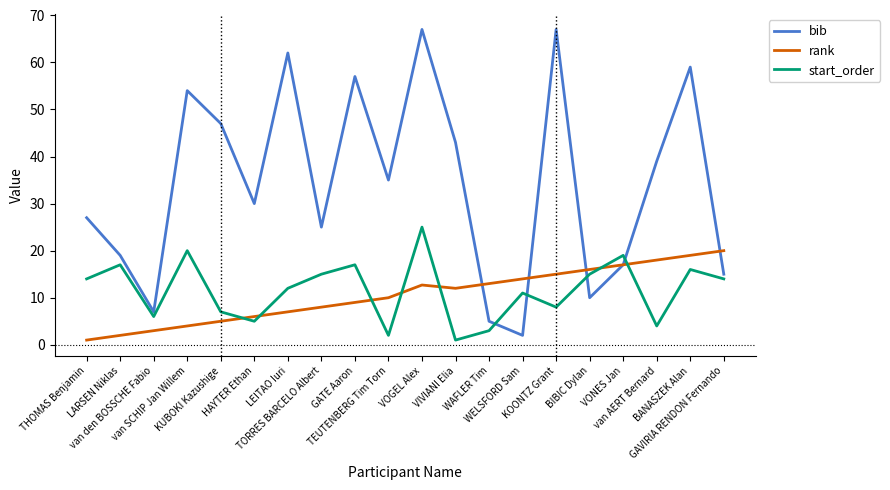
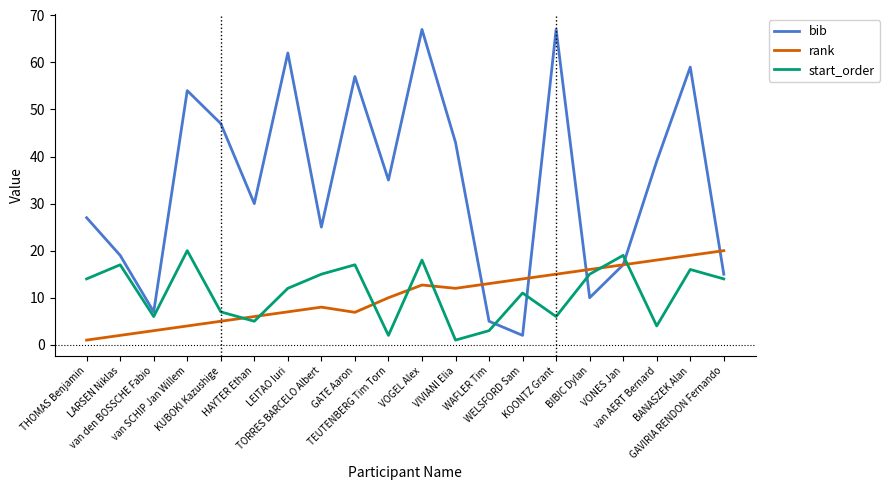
rank, GATE Aaron: 9 -> 7
start_order, VOGEL Alex: 25 -> 18
start_order, KOONTZ Grant: 8 -> 6
